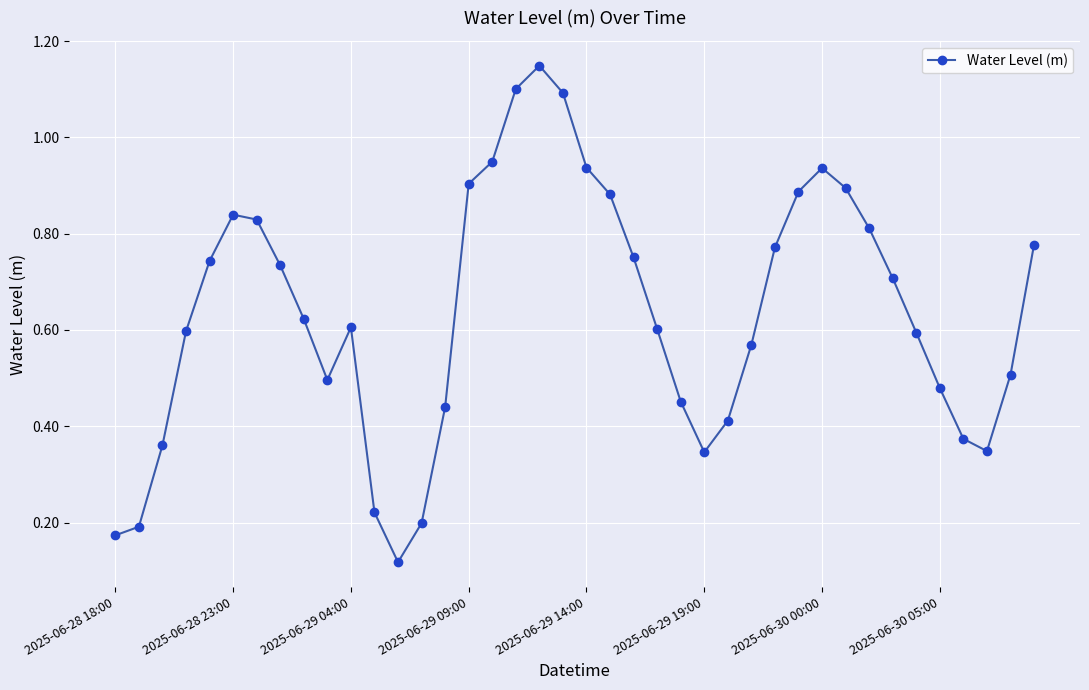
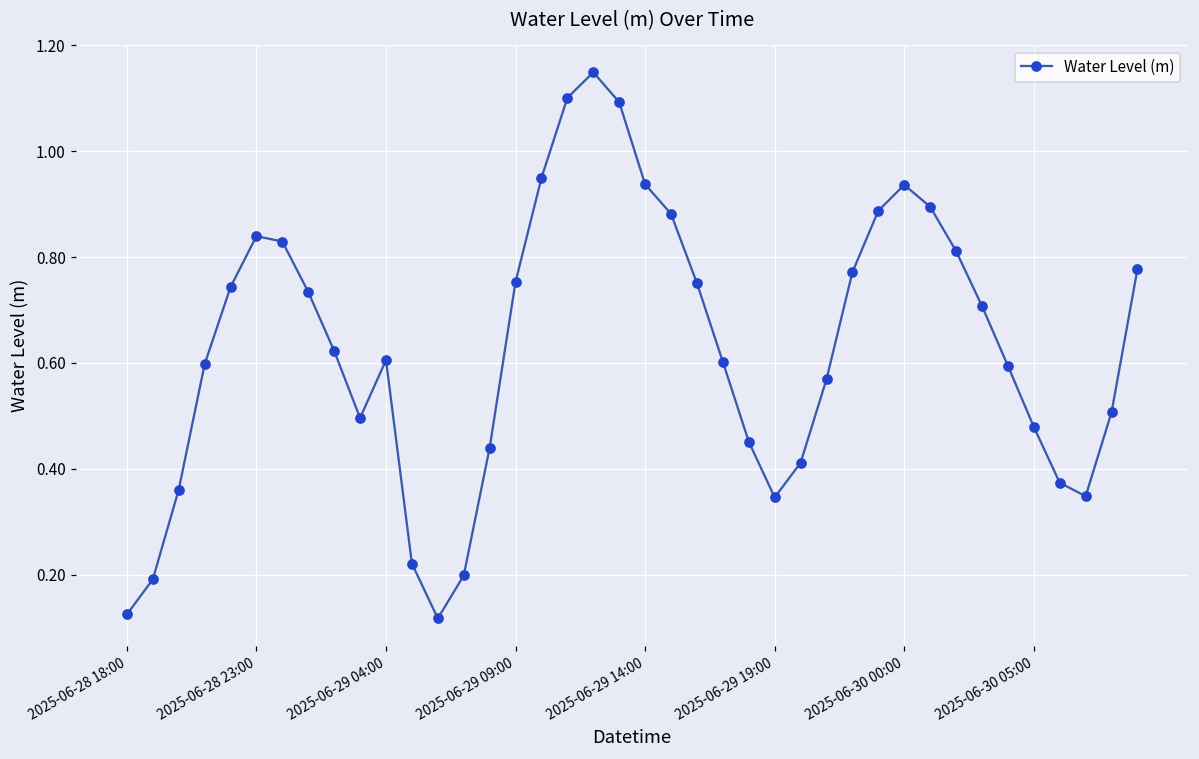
2025-06-28 18:00: 0.17 -> 0.13
2025-06-29 09:00: 0.90 -> 0.75
